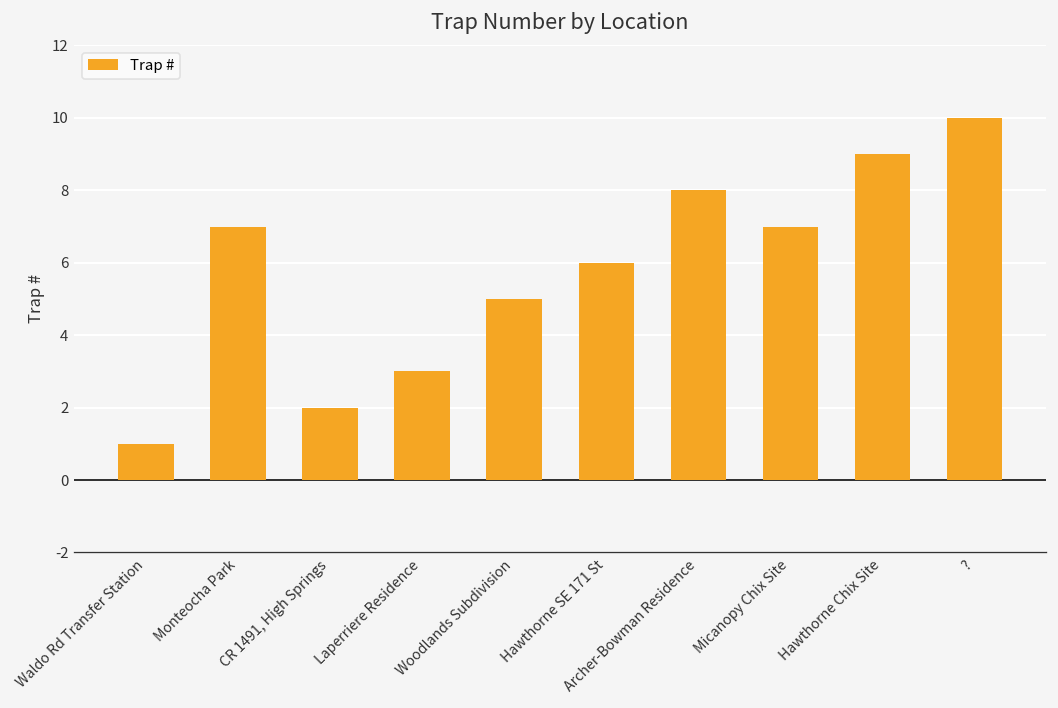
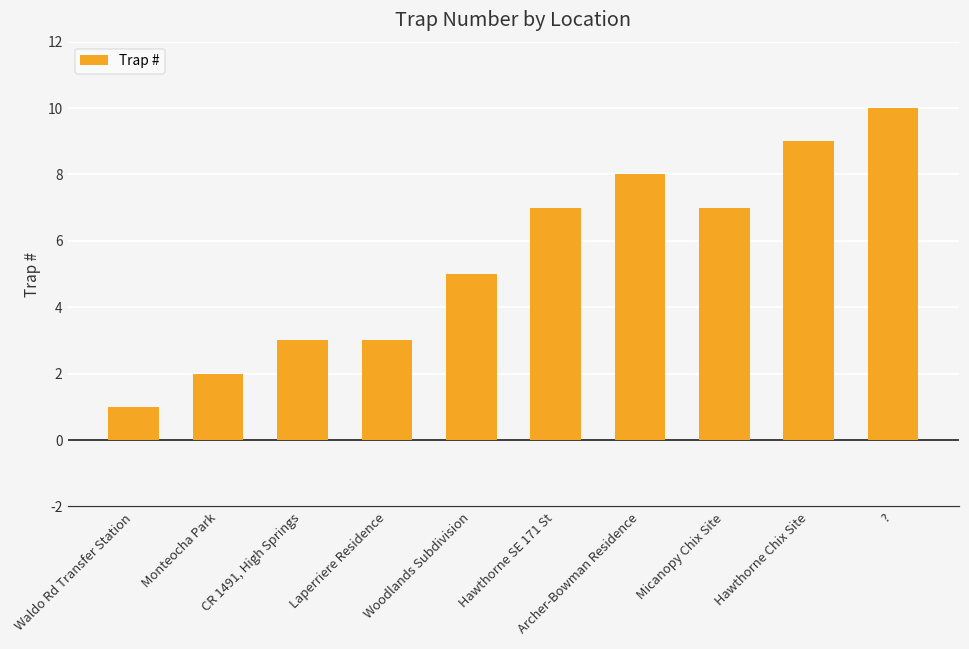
Monteocha Park: 7 -> 2
CR 1491, High Springs: 2 -> 3
Hawthorne SE 171 St: 6 -> 7
